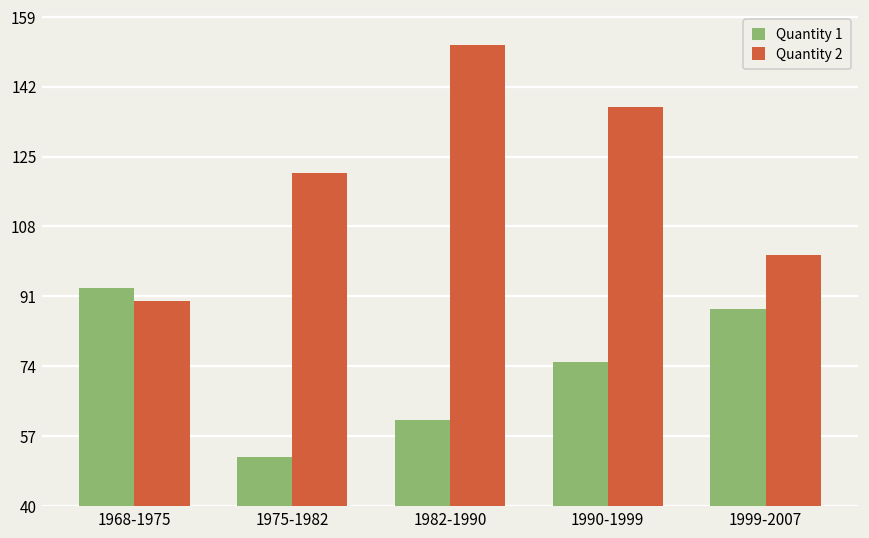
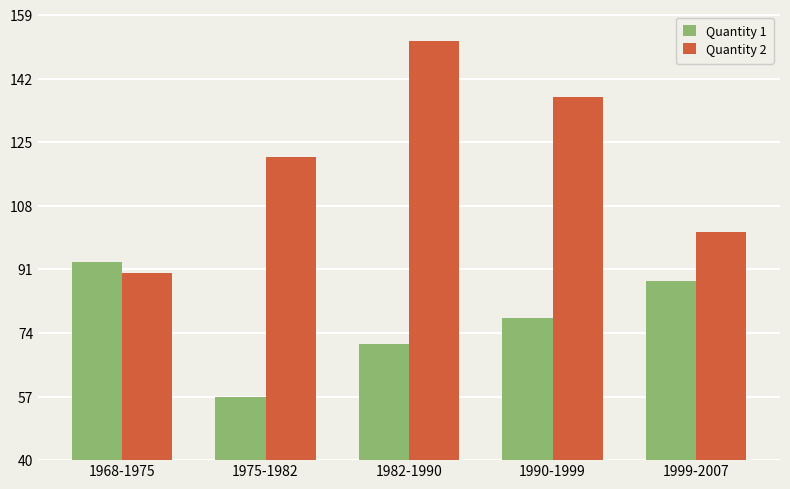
Quantity 1, 1975-1982: 52 -> 57
Quantity 1, 1982-1990: 61 -> 71
Quantity 1, 1990-1999: 75 -> 78
